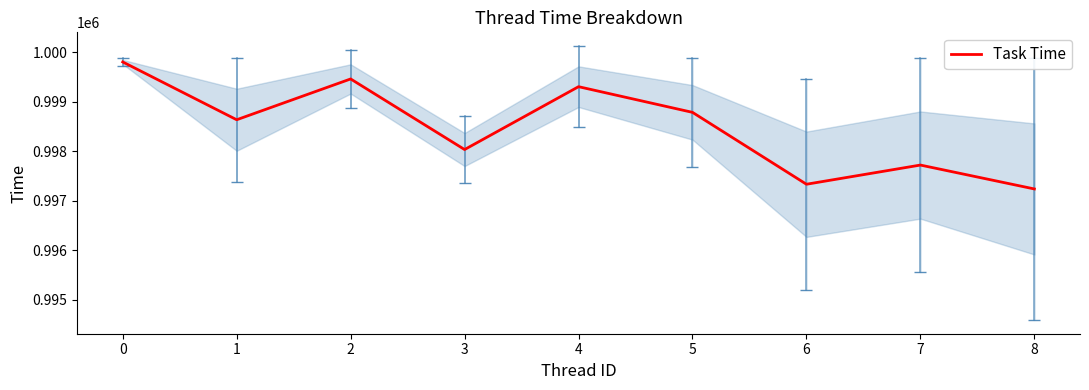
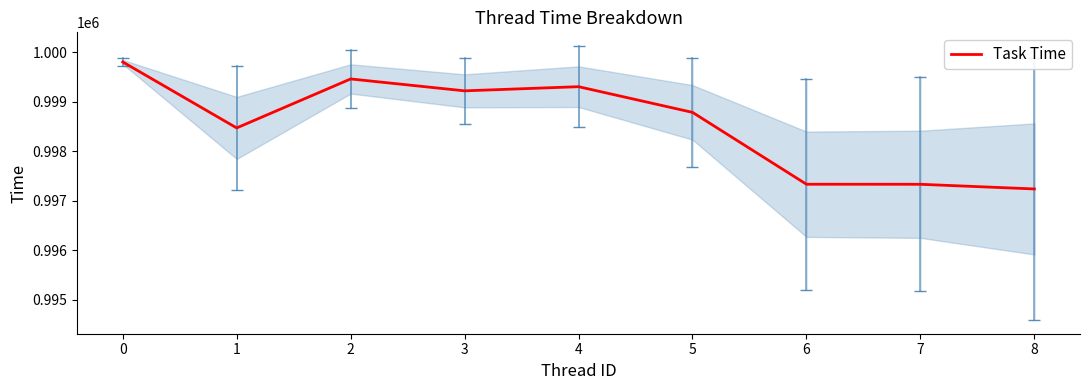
Task Time, 1: 998600 -> 998500
Task Time, 3: 998000 -> 999200
Task Time, 7: 997700 -> 997300
